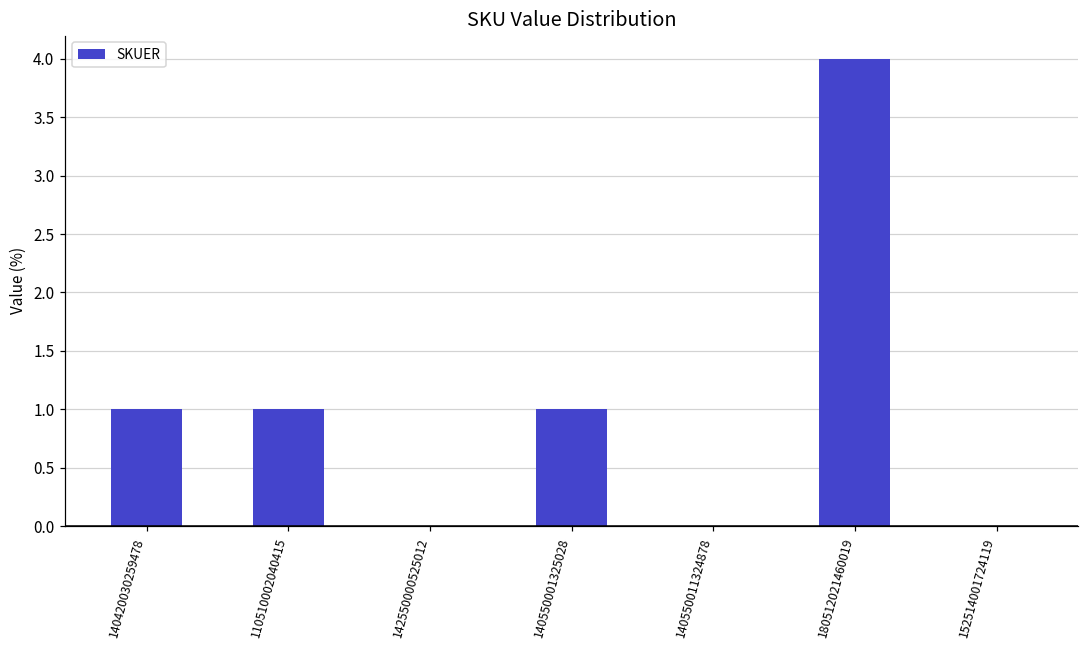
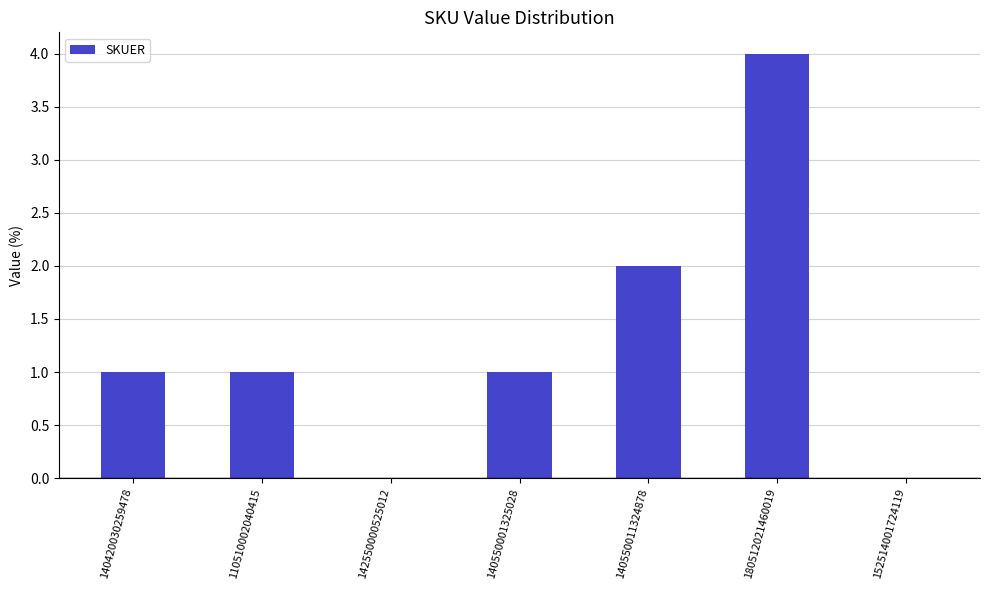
140550011324878: 0 -> 2
